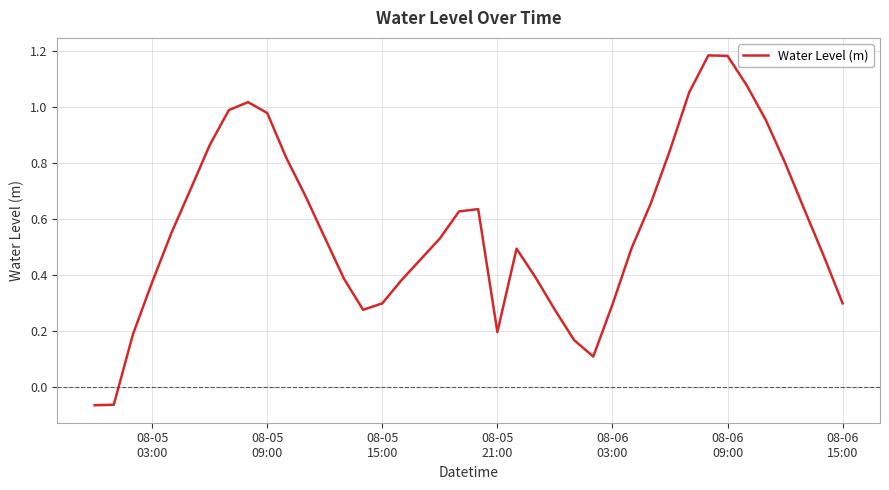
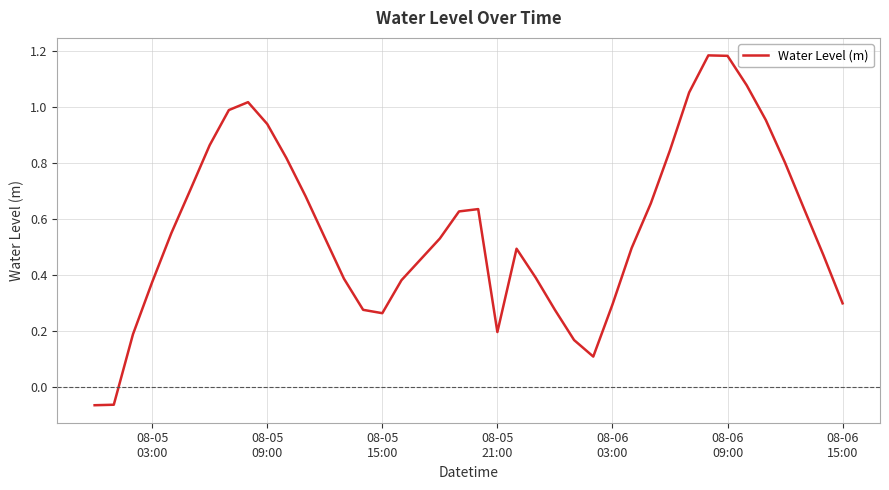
08-05 09:00: 0.98 -> 0.94
08-05 15:00: 0.30 -> 0.26
